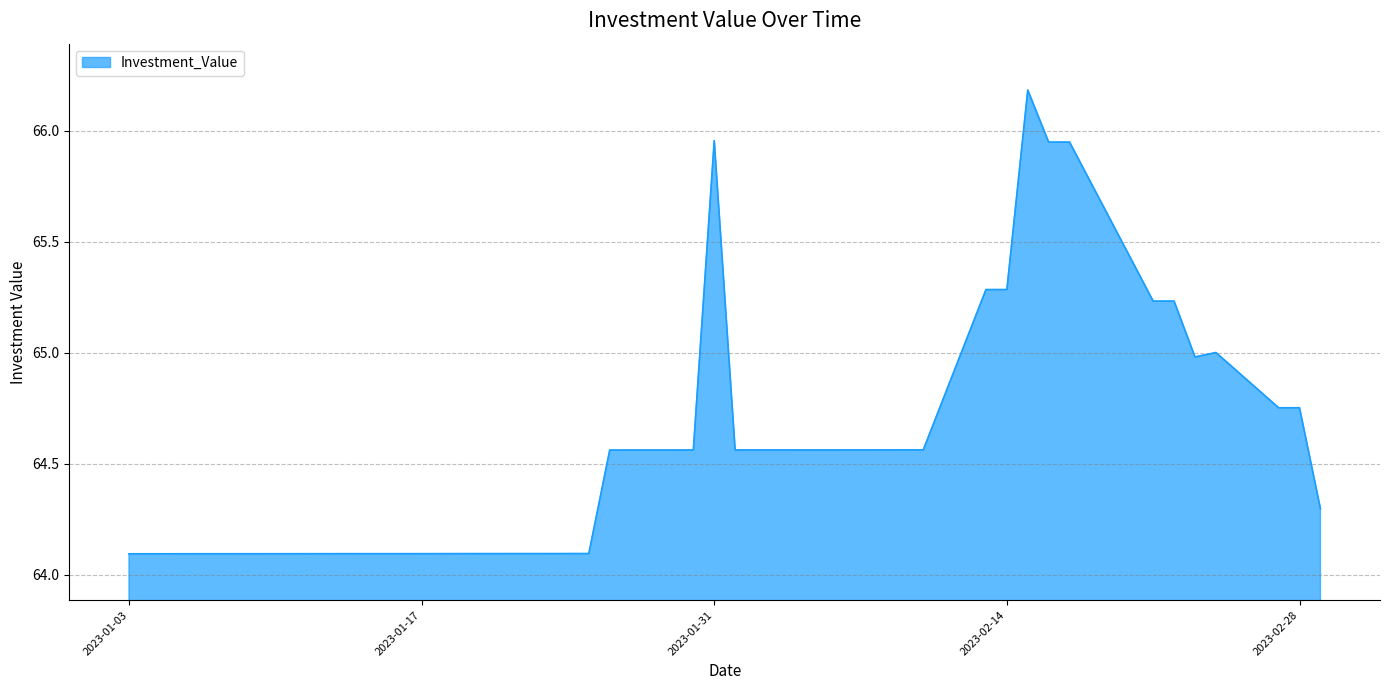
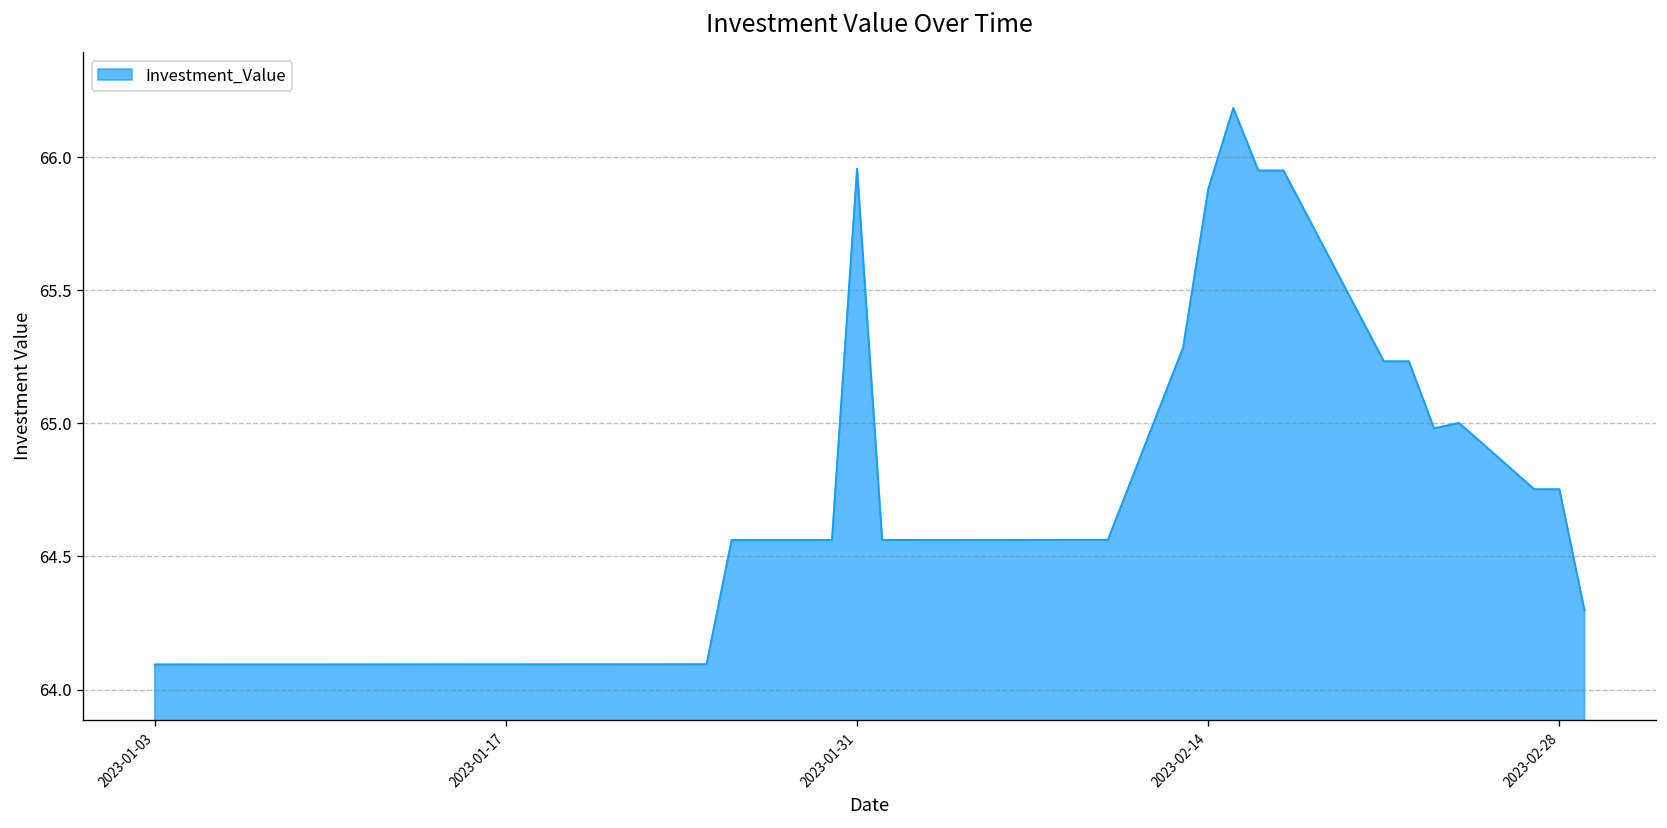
2023-02-14: 65.28 -> 65.88
